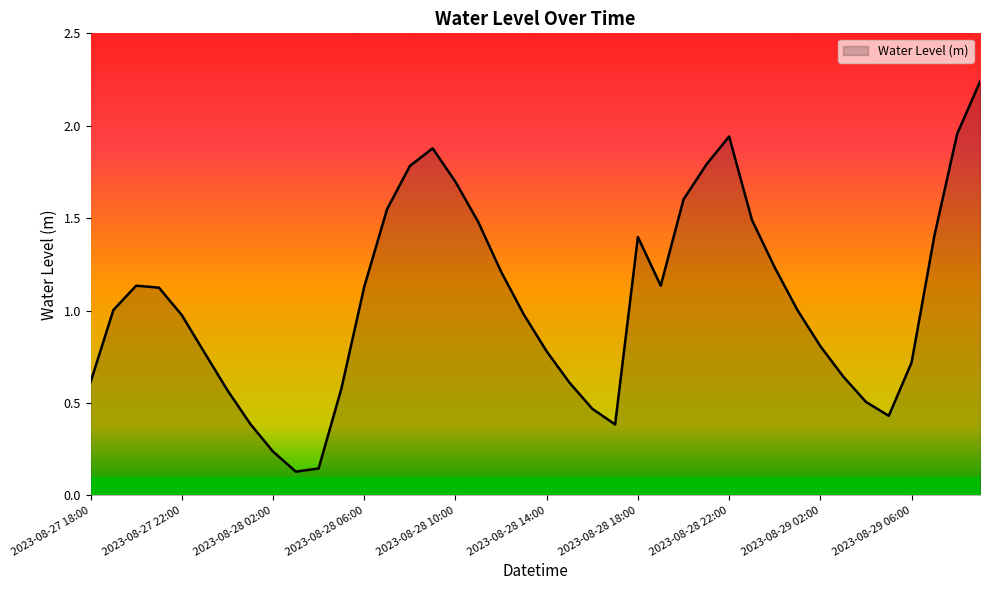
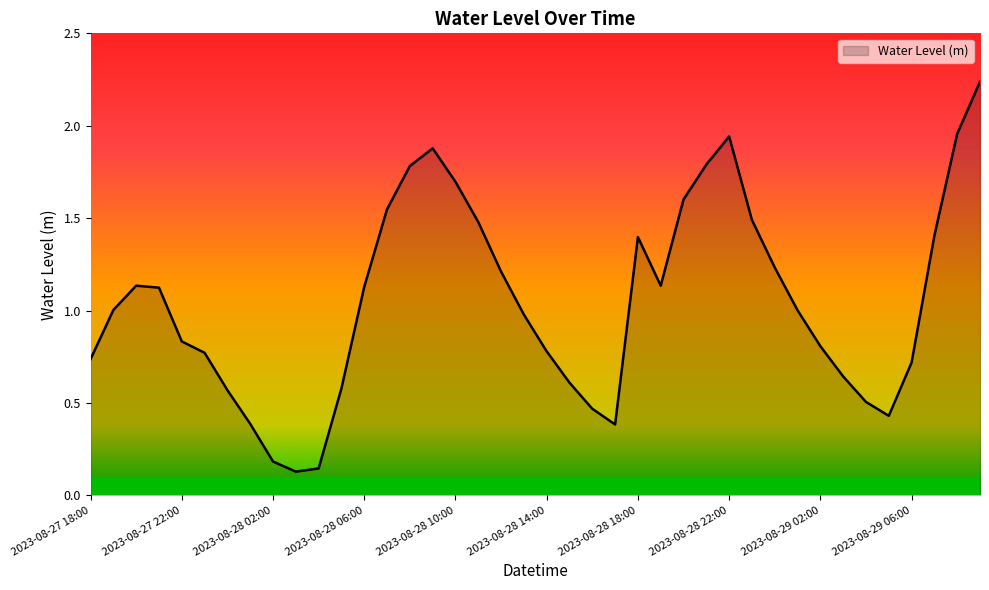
2023-08-27 18:00: 0.61 -> 0.74
2023-08-27 22:00: 0.98 -> 0.83
2023-08-28 02:00: 0.24 -> 0.18
